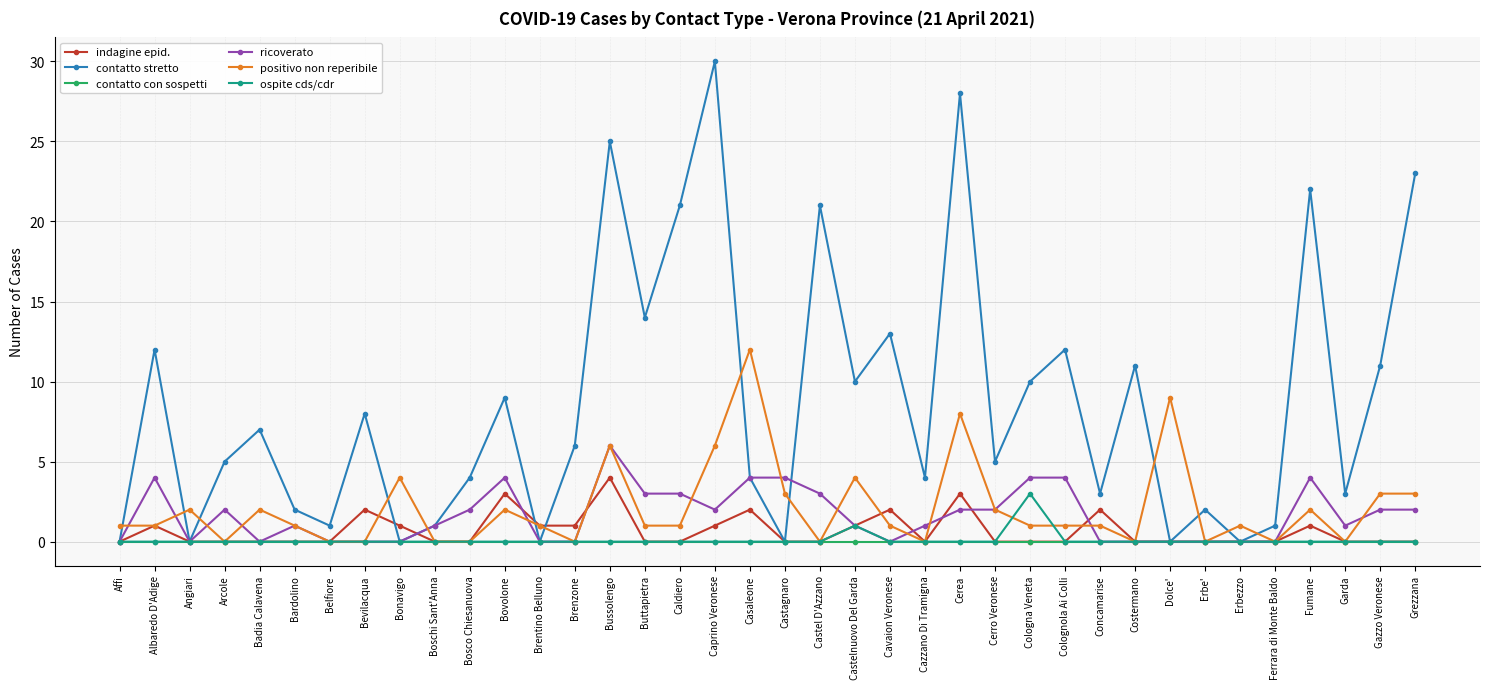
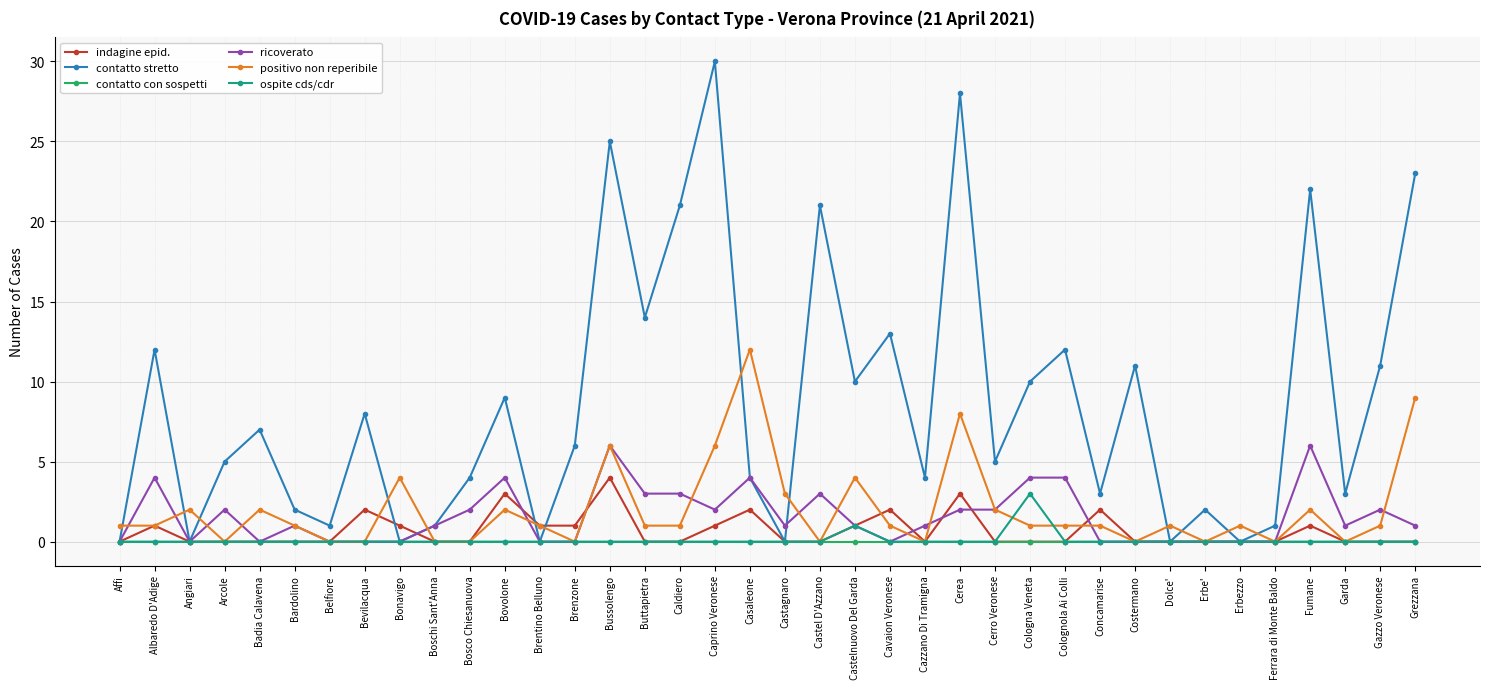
ricoverato, Castagnaro: 4 -> 1
positivo non reperibile, Dolce': 9 -> 1
ricoverato, Fumane: 4 -> 6
positivo non reperibile, Gazzo Veronese: 3 -> 1
ricoverato, Grezzana: 2 -> 1
positivo non reperibile, Grezzana: 3 -> 9
